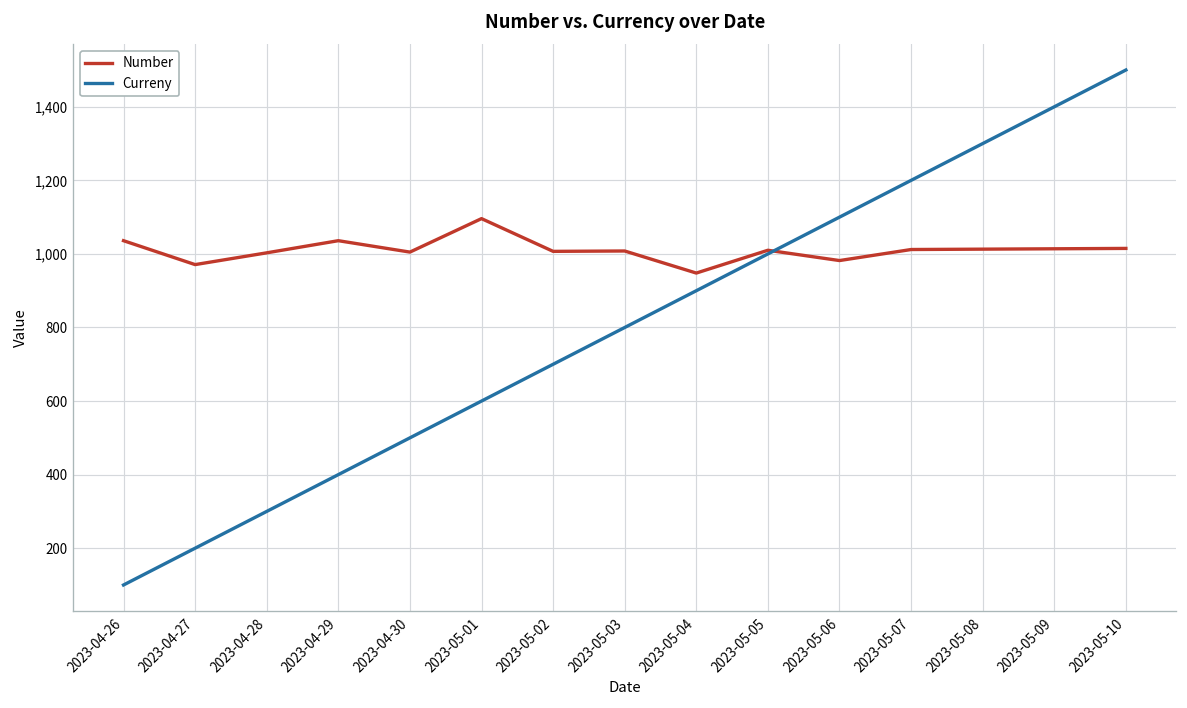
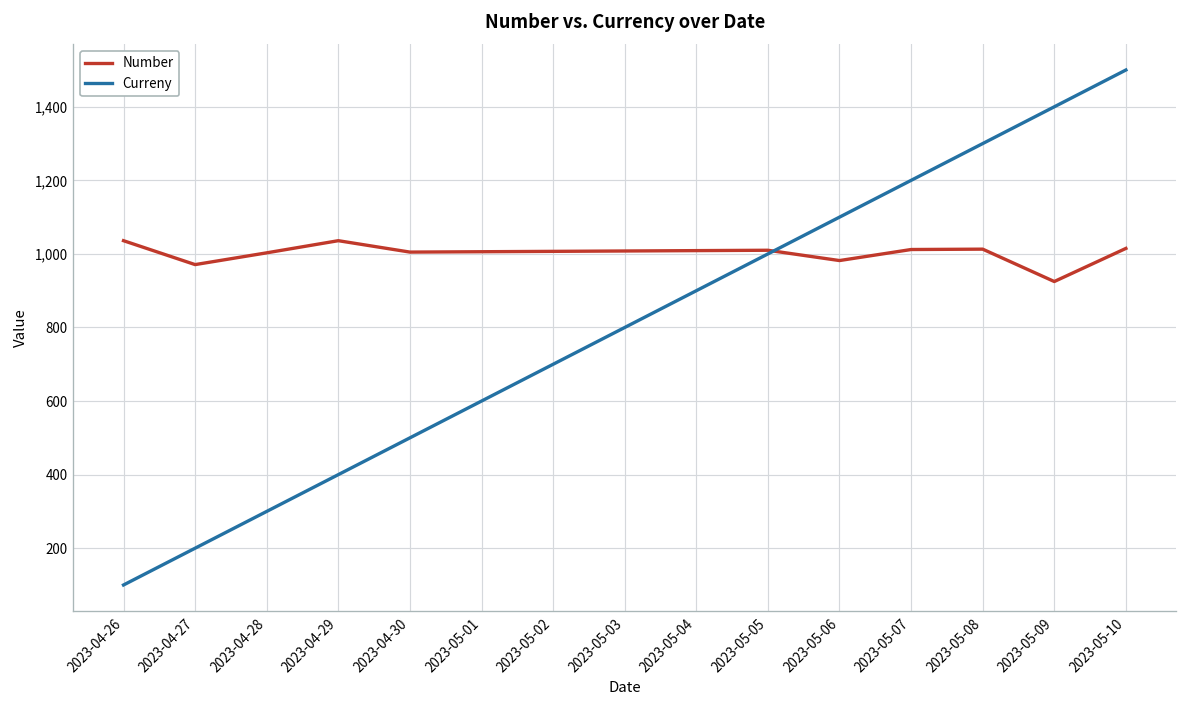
Number, 2023-05-01: 1,100 -> 1,010
Number, 2023-05-04: 950 -> 1,010
Number, 2023-05-09: 1,010 -> 930
